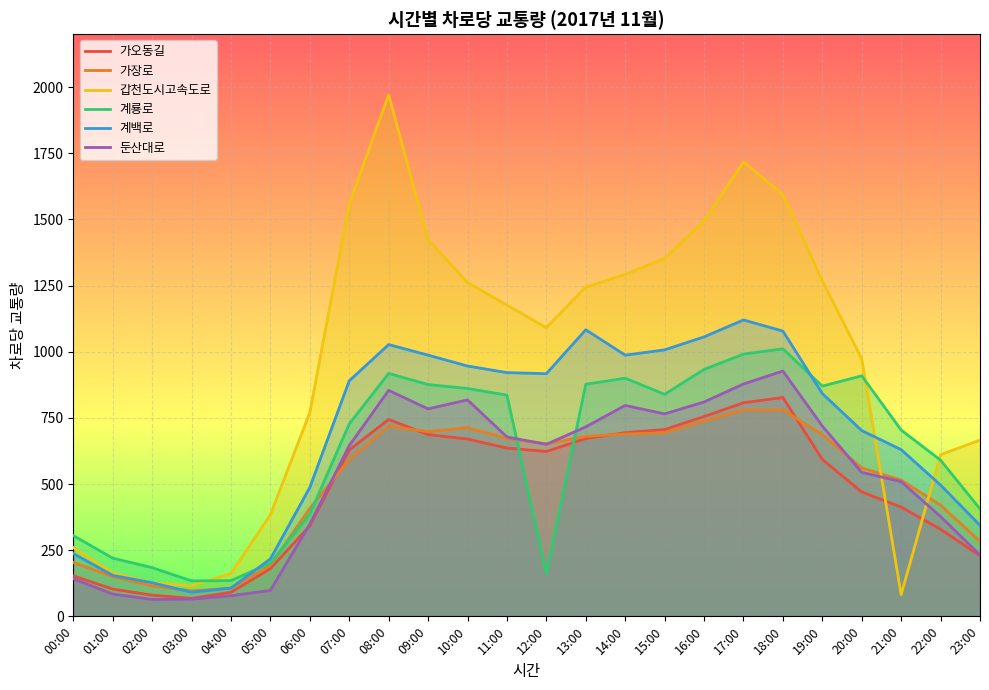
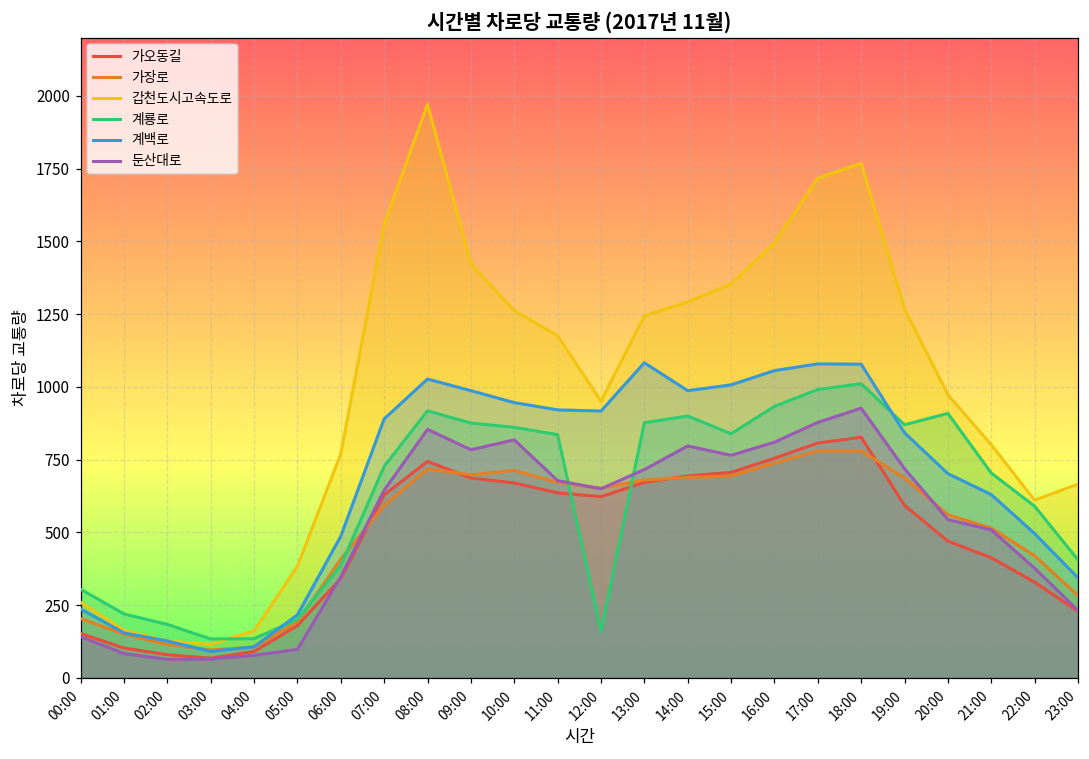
갑천도시고속도로, 12:00: 1090 -> 950
계백로, 17:00: 1120 -> 1080
갑천도시고속도로, 18:00: 1590 -> 1770
갑천도시고속도로, 21:00: 80 -> 800
